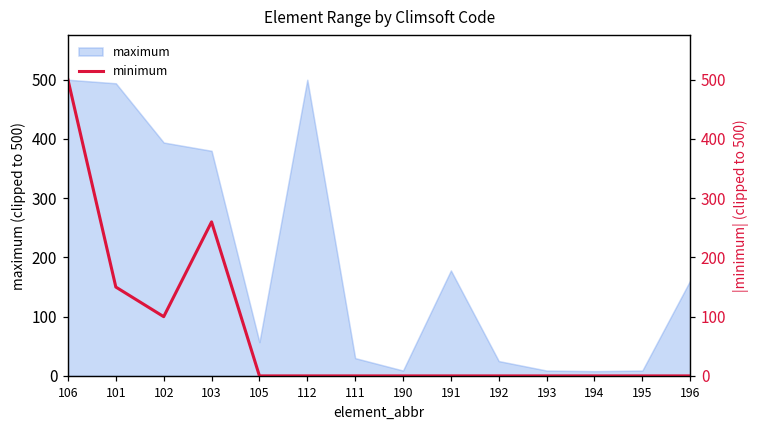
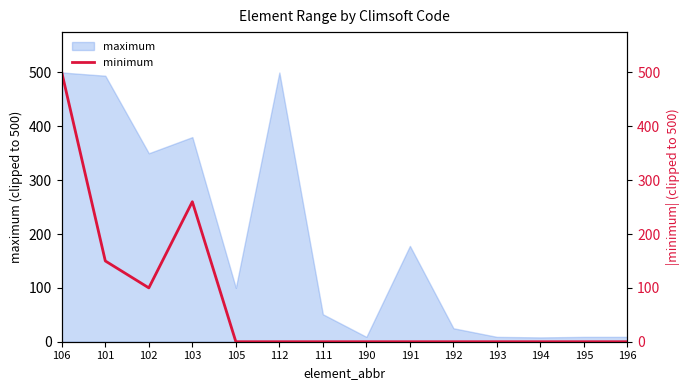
maximum, 102: 390 -> 350
maximum, 105: 60 -> 100
maximum, 111: 30 -> 50
maximum, 196: 160 -> 10
